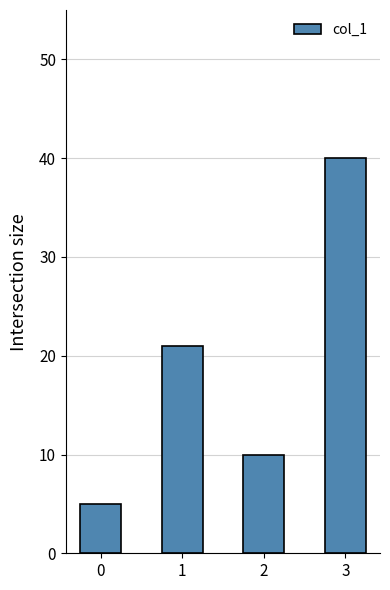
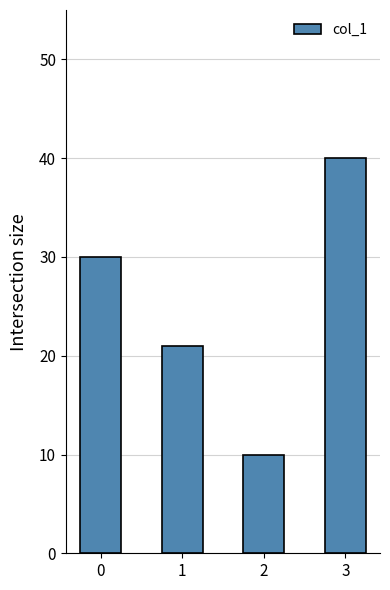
0: 5 -> 30
